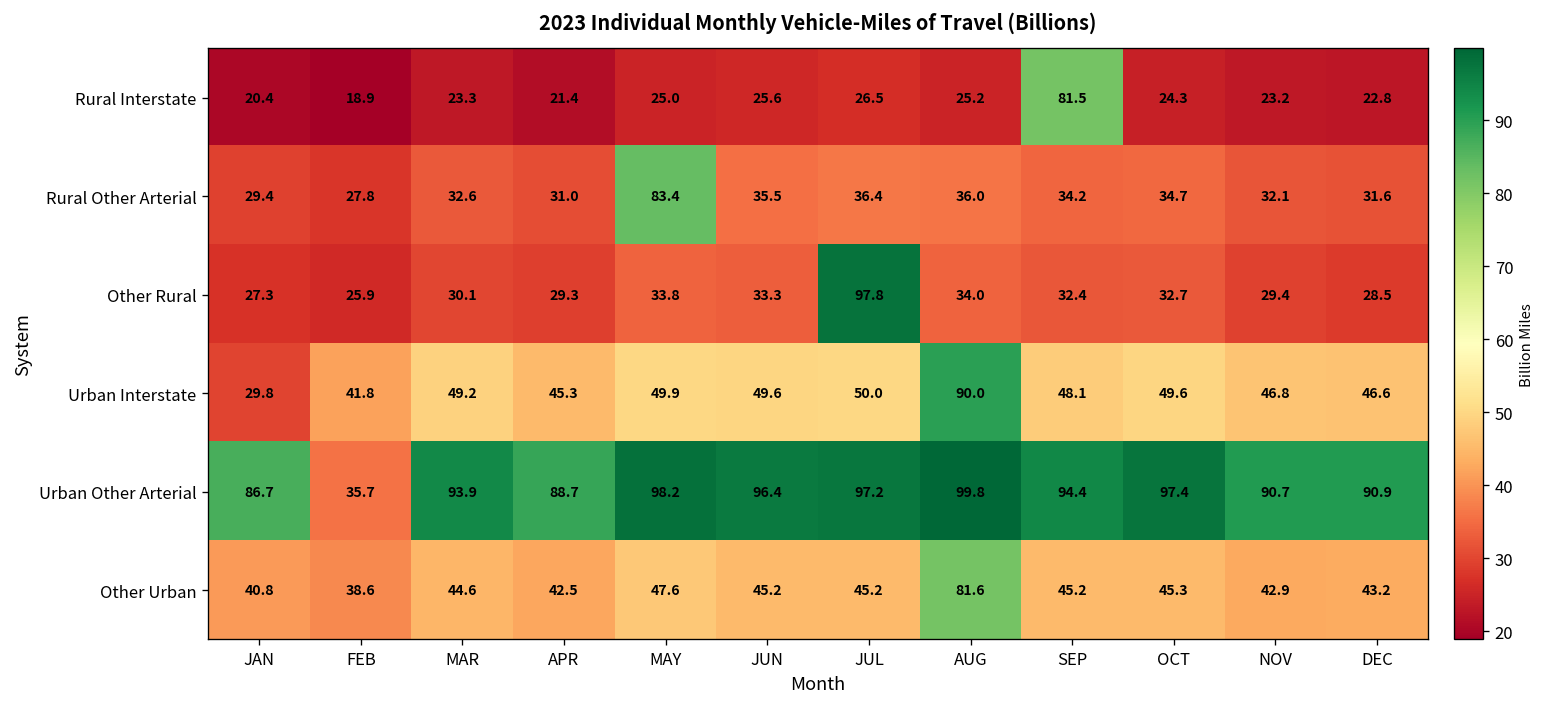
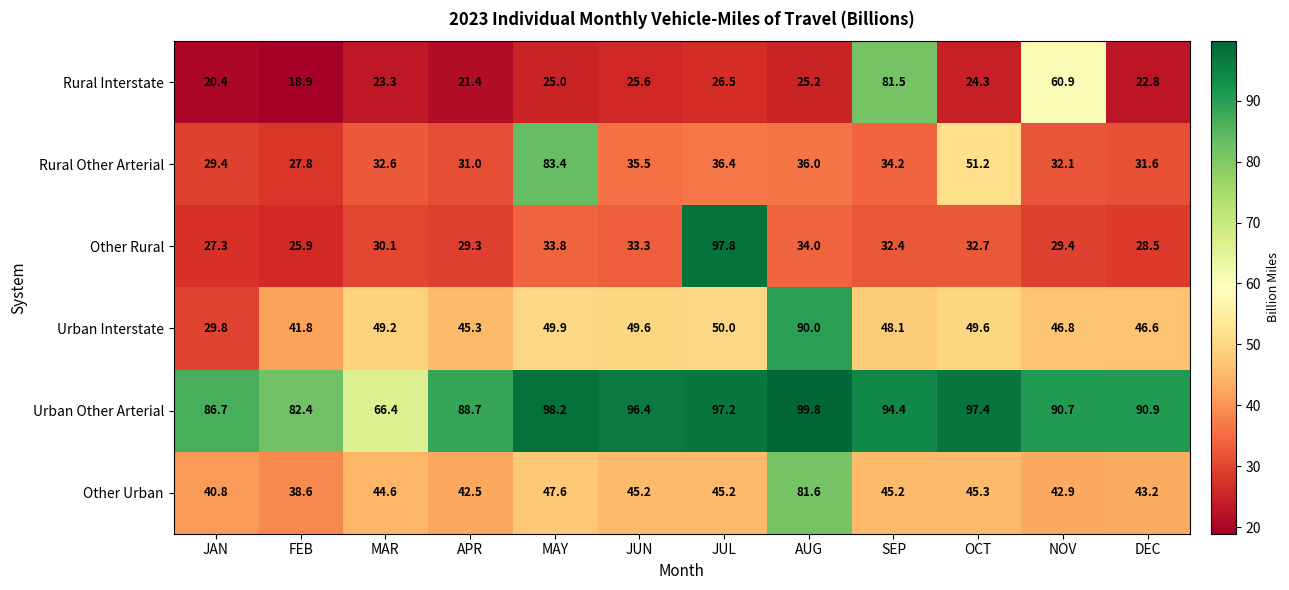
Rural Interstate, NOV: 23.2 -> 60.9
Rural Other Arterial, OCT: 34.7 -> 51.2
Urban Other Arterial, FEB: 35.7 -> 82.4
Urban Other Arterial, MAR: 93.9 -> 66.4
